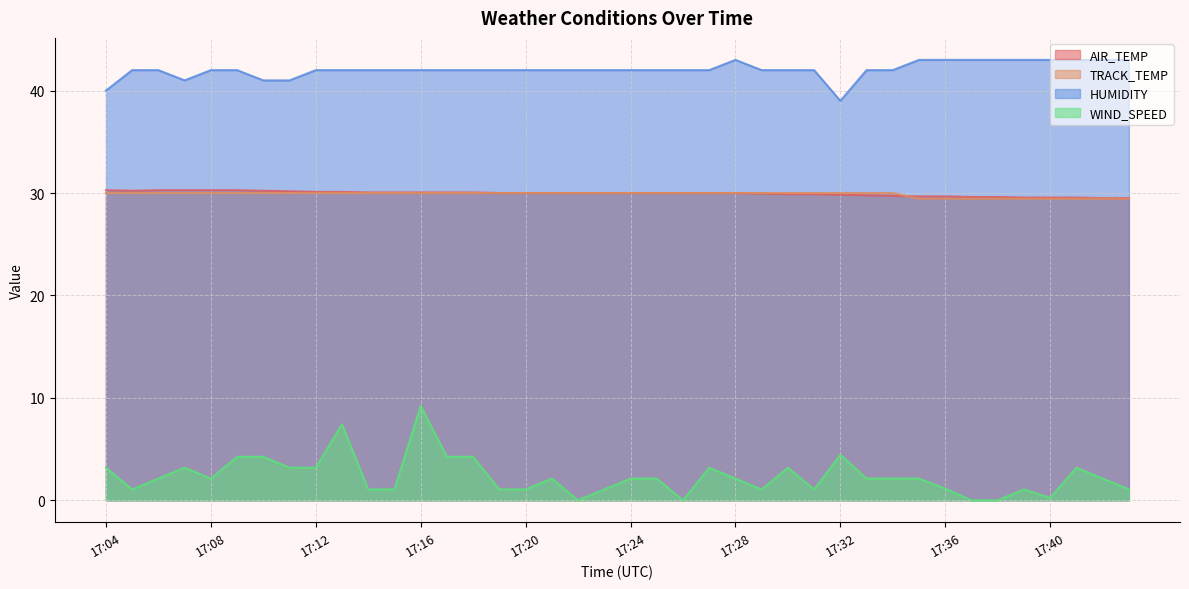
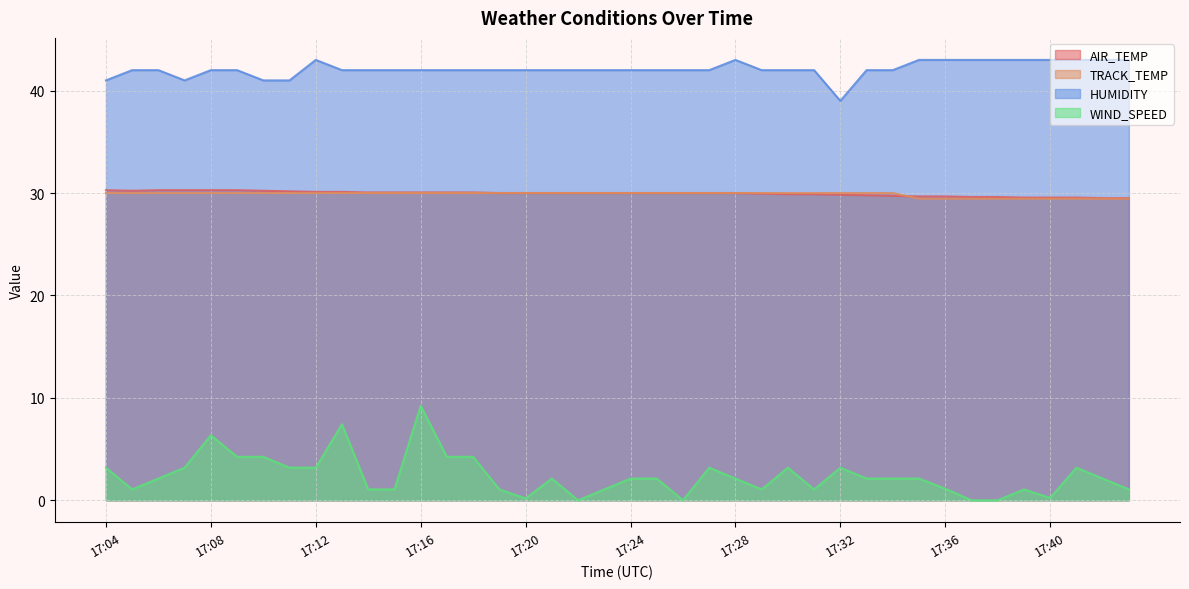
HUMIDITY, 17:04: 40 -> 41
WIND_SPEED, 17:08: 2.1 -> 6.4
HUMIDITY, 17:12: 42 -> 43
WIND_SPEED, 17:20: 1.1 -> 0.2
WIND_SPEED, 17:32: 4.4 -> 3.2
